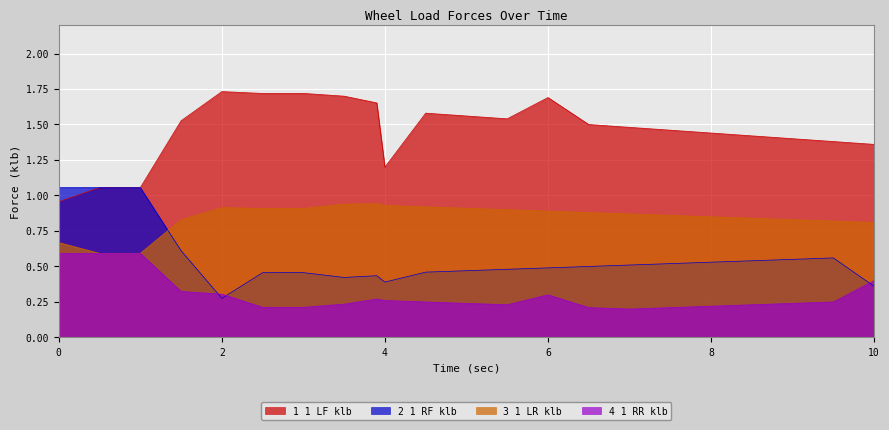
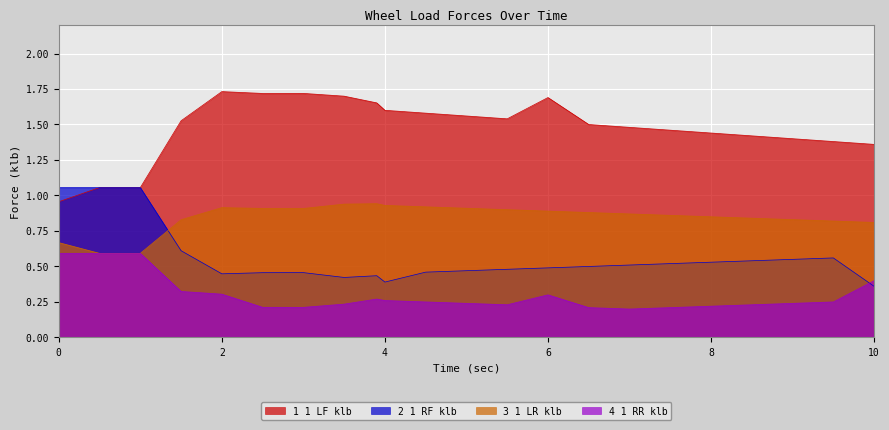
2 1 RF klb, 2: 0.28 -> 0.45
1 1 LF klb, 4: 1.2 -> 1.6
